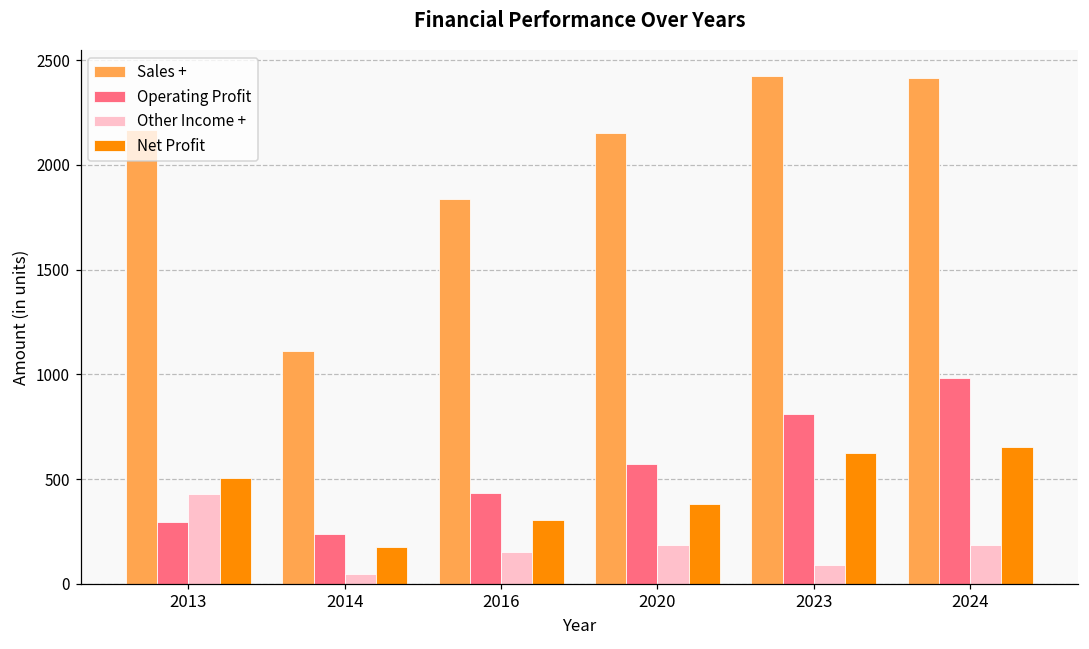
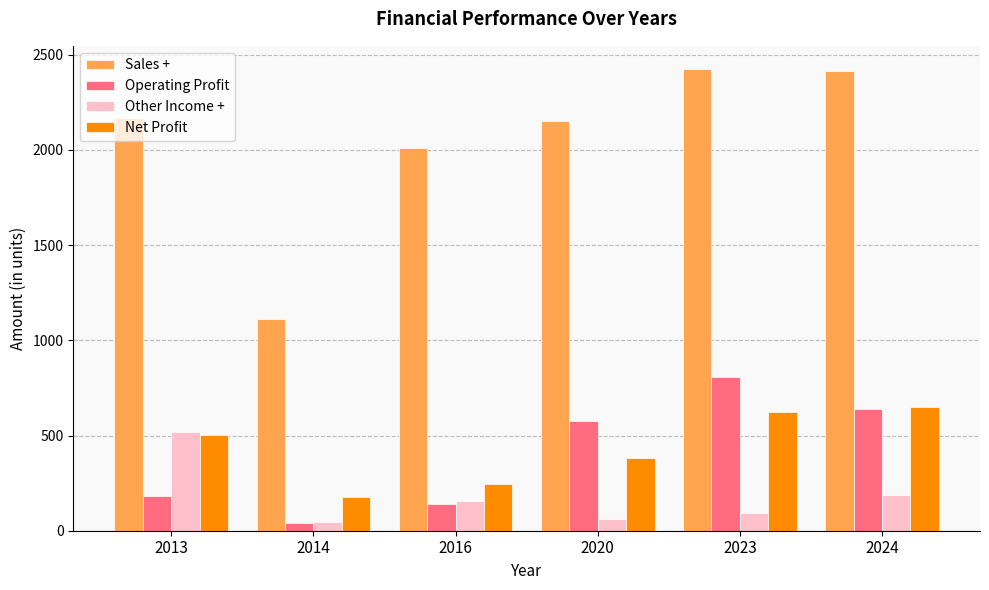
Operating Profit, 2013: 300 -> 180
Other Income +, 2013: 430 -> 520
Operating Profit, 2014: 240 -> 40
Sales +, 2016: 1840 -> 2010
Operating Profit, 2016: 430 -> 140
Net Profit, 2016: 310 -> 240
Other Income +, 2020: 180 -> 60
Operating Profit, 2024: 980 -> 640
